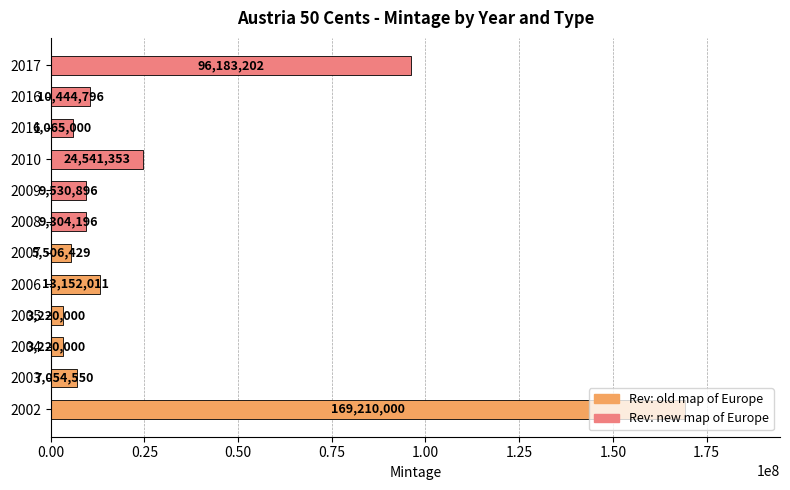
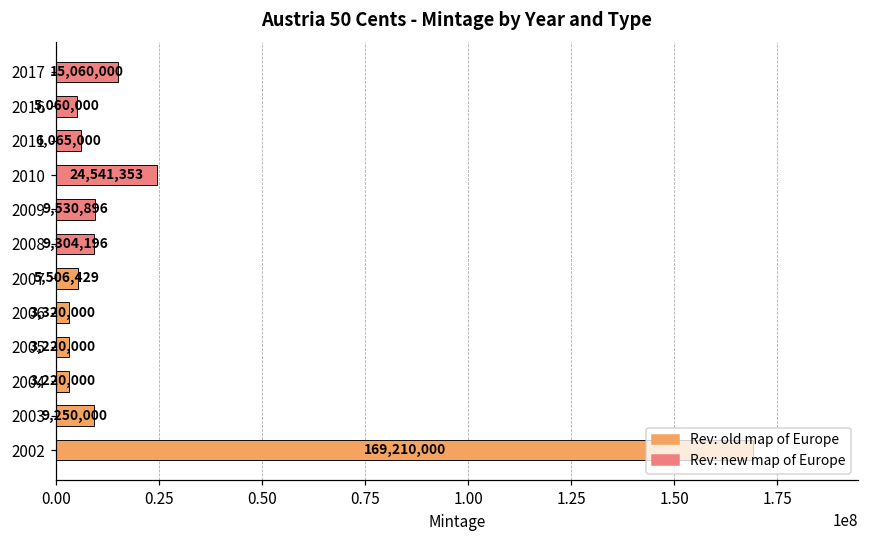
2017: 96,183,202 -> 15,060,000
2016: 10,444,796 -> 5,060,000
2006: 13,152,011 -> 3,320,000
2003: 7,054,550 -> 9,250,000
